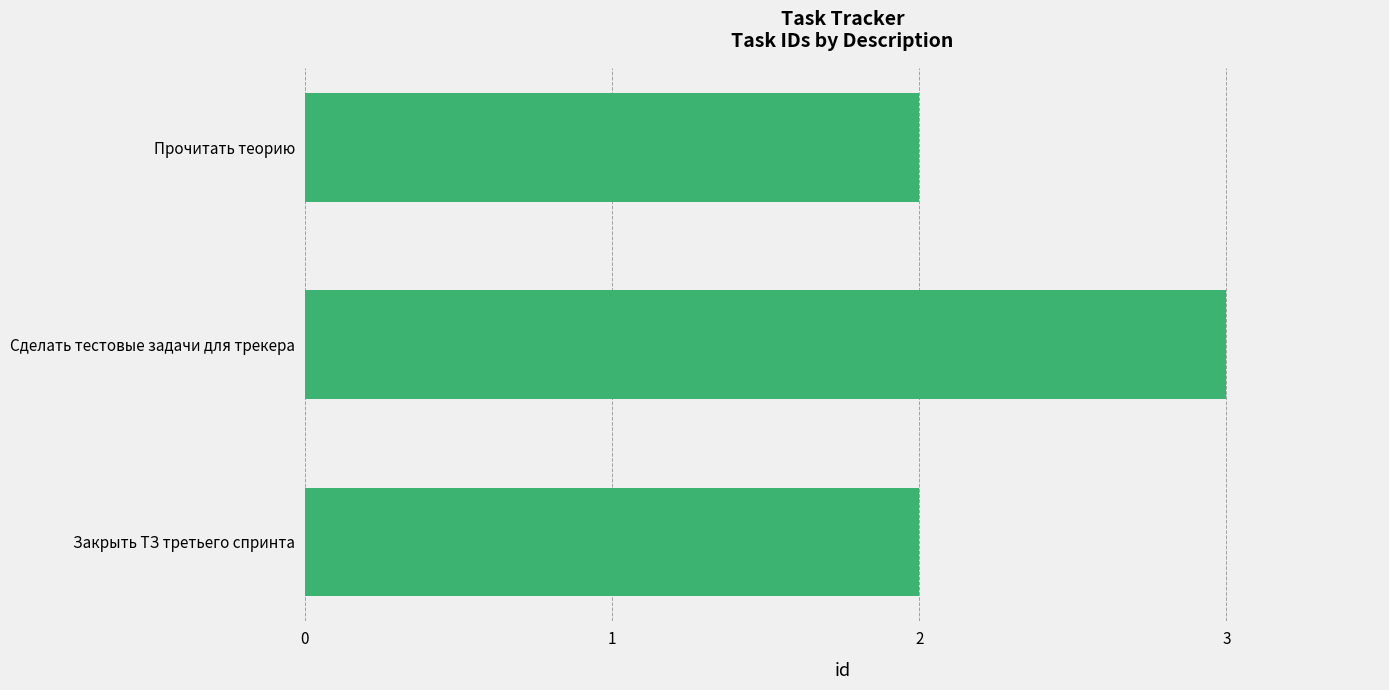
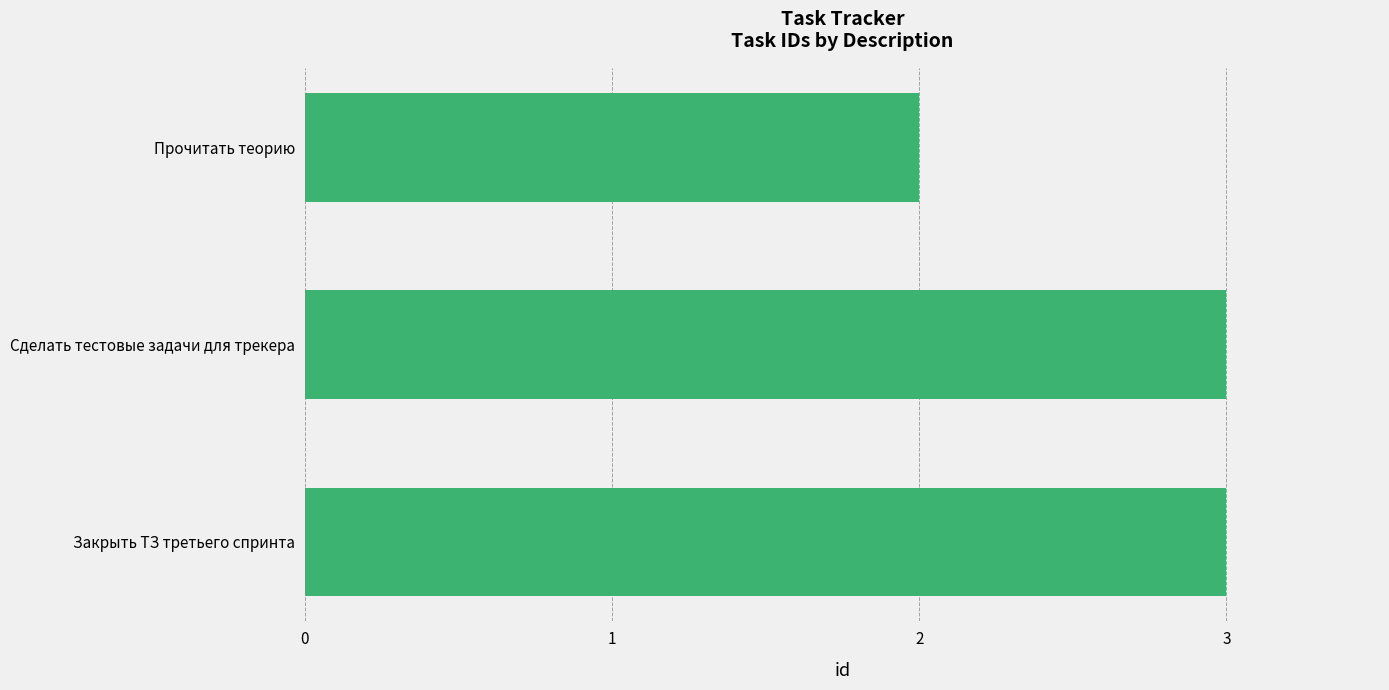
Закрыть ТЗ третьего спринта: 2 -> 3
